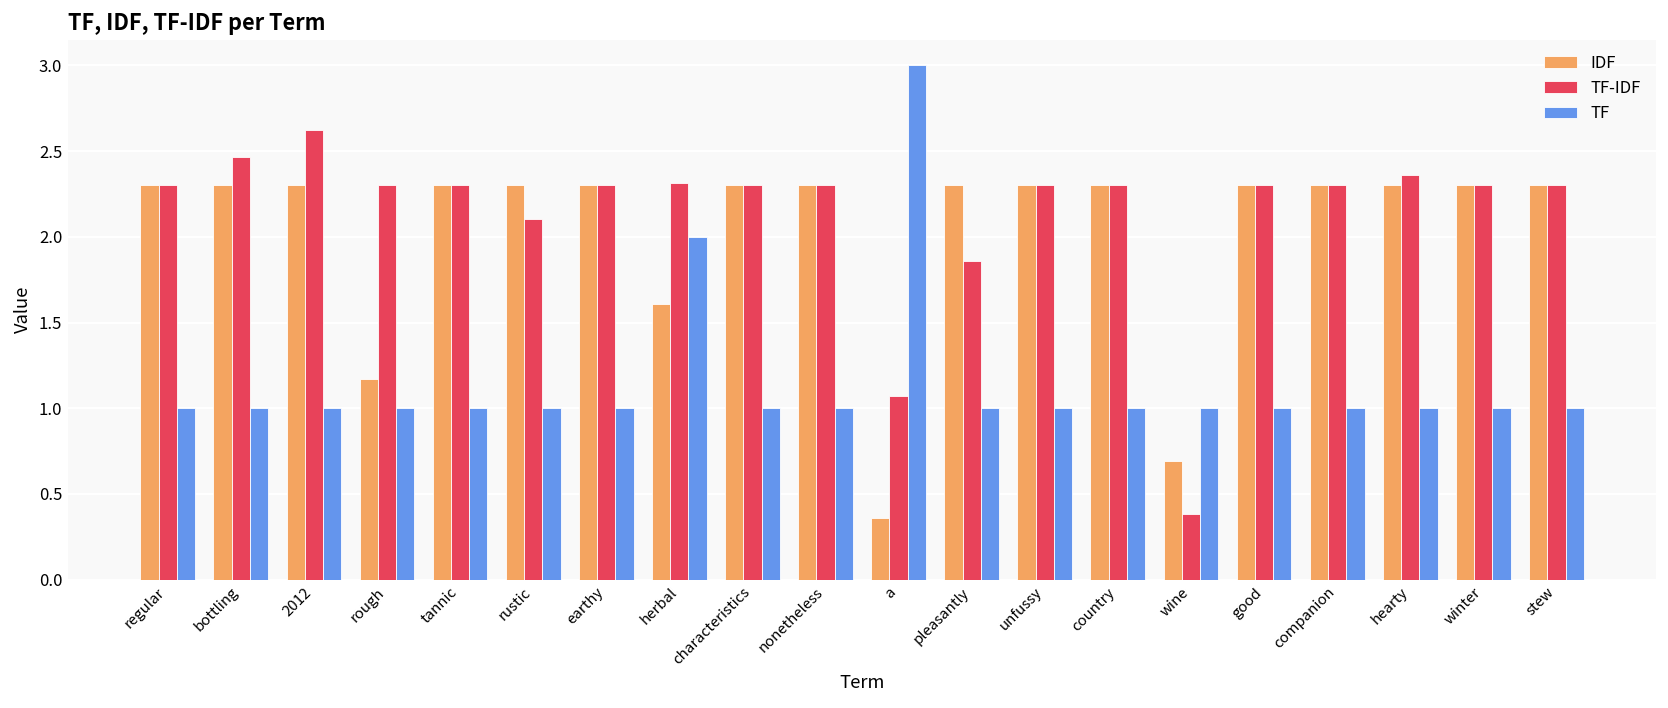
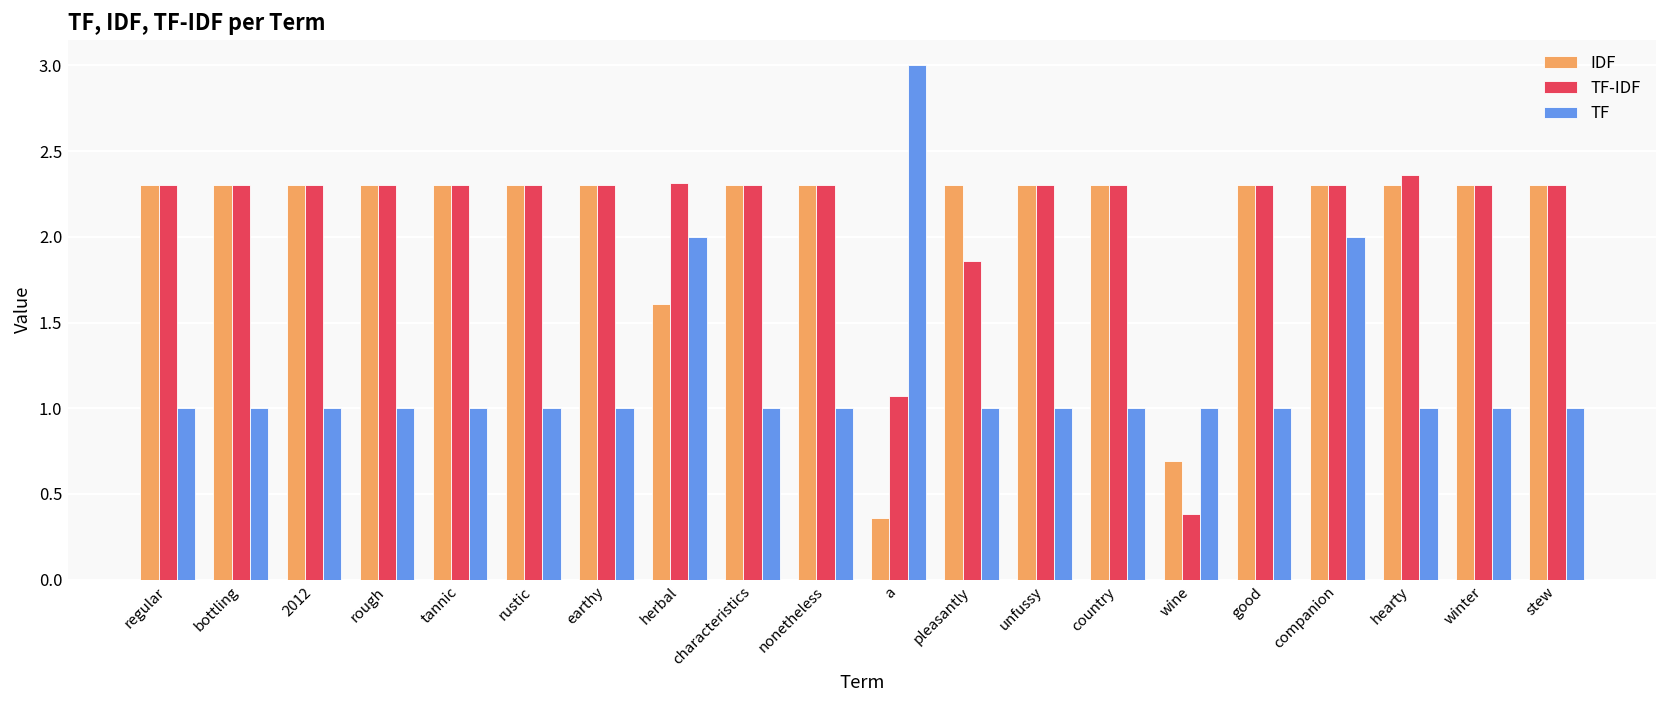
TF-IDF, bottling: 2.47 -> 2.30
TF-IDF, 2012: 2.63 -> 2.30
IDF, rough: 1.17 -> 2.30
TF-IDF, rustic: 2.10 -> 2.30
TF, companion: 1 -> 2
